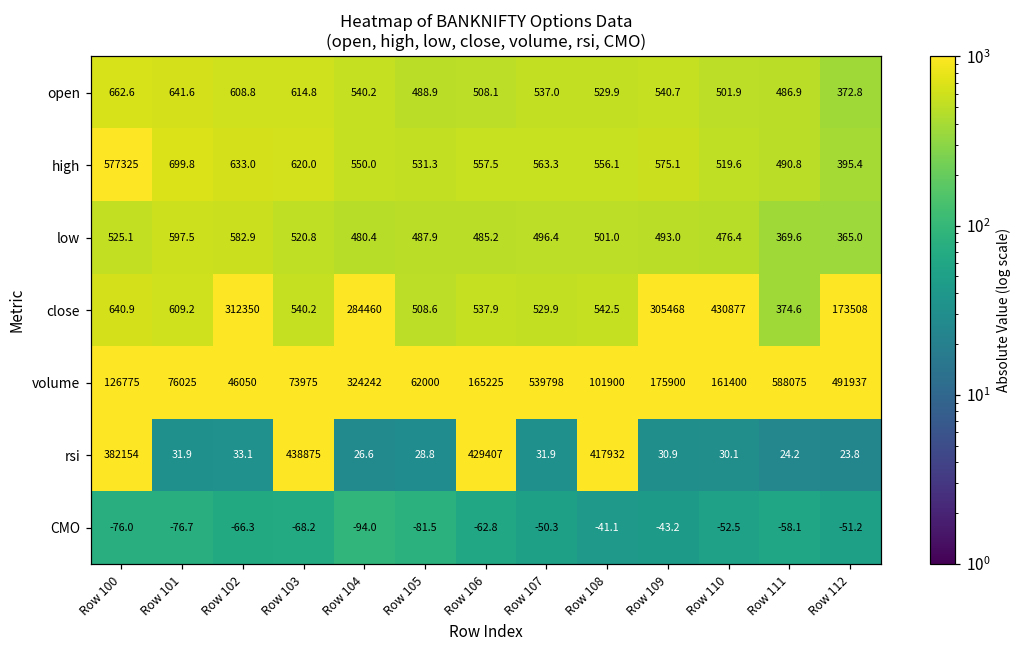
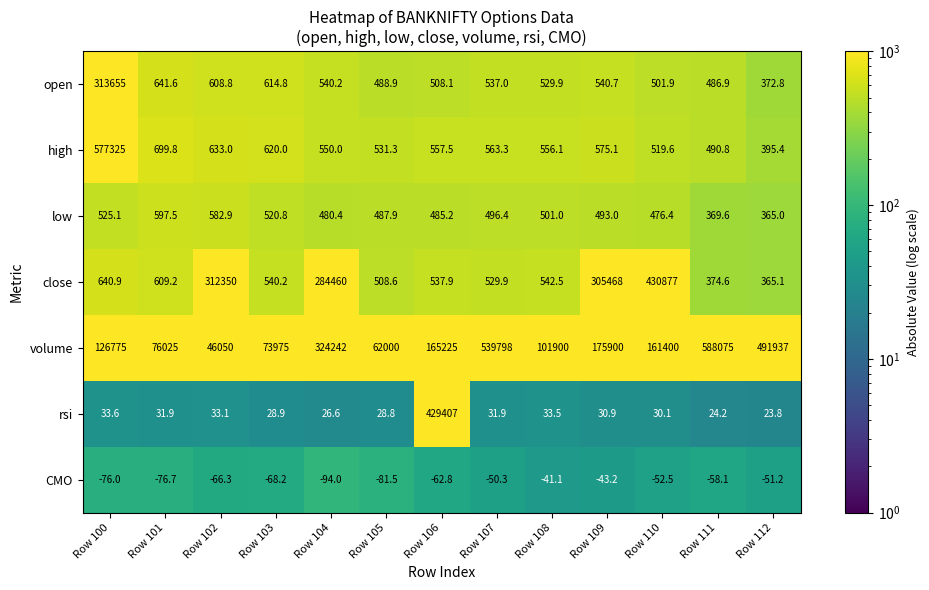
open, Row 100: 662.6 -> 313655
close, Row 112: 173508 -> 365.1
rsi, Row 100: 382154 -> 33.6
rsi, Row 103: 438875 -> 28.9
rsi, Row 108: 417932 -> 33.5
